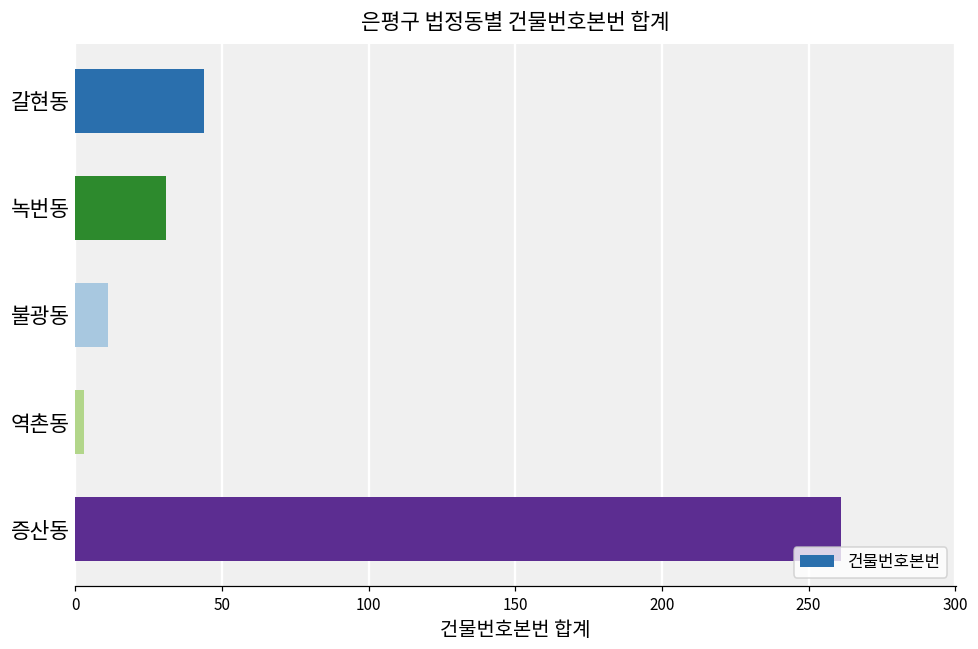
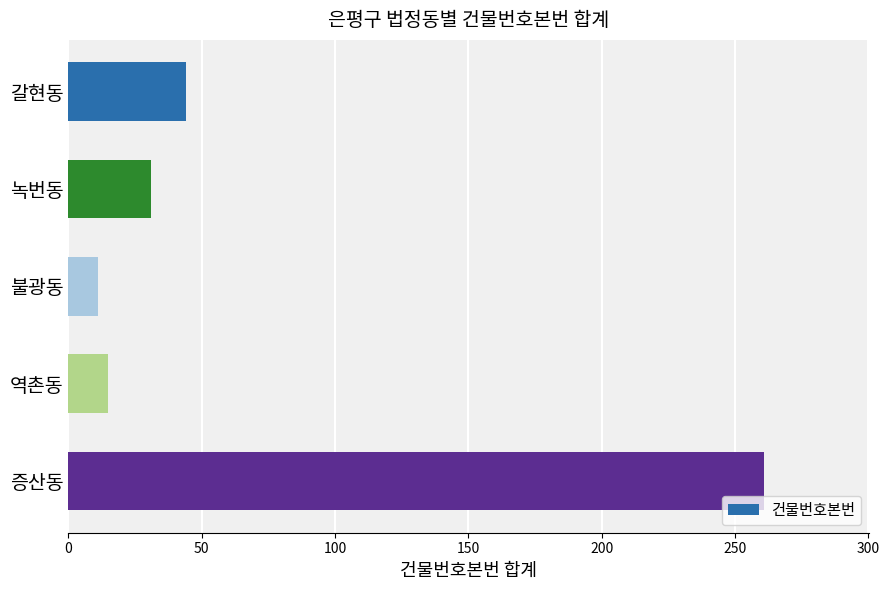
역촌동: 3 -> 15
